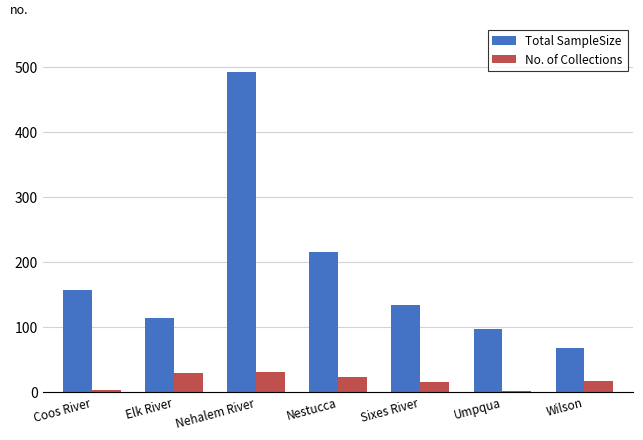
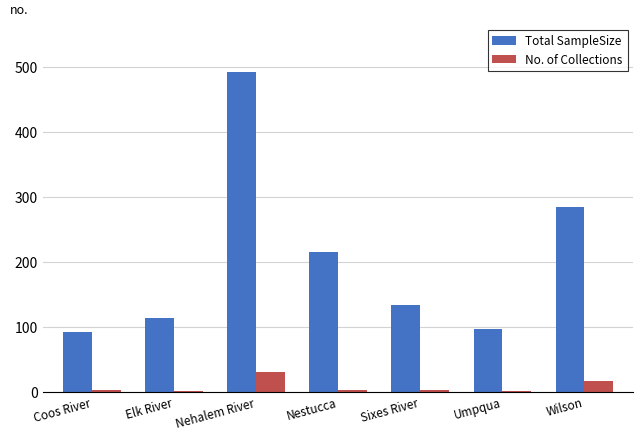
Total SampleSize, Coos River: 160 -> 90
No. of Collections, Elk River: 30 -> 0
No. of Collections, Nestucca: 20 -> 0
No. of Collections, Sixes River: 20 -> 0
Total SampleSize, Wilson: 70 -> 280
